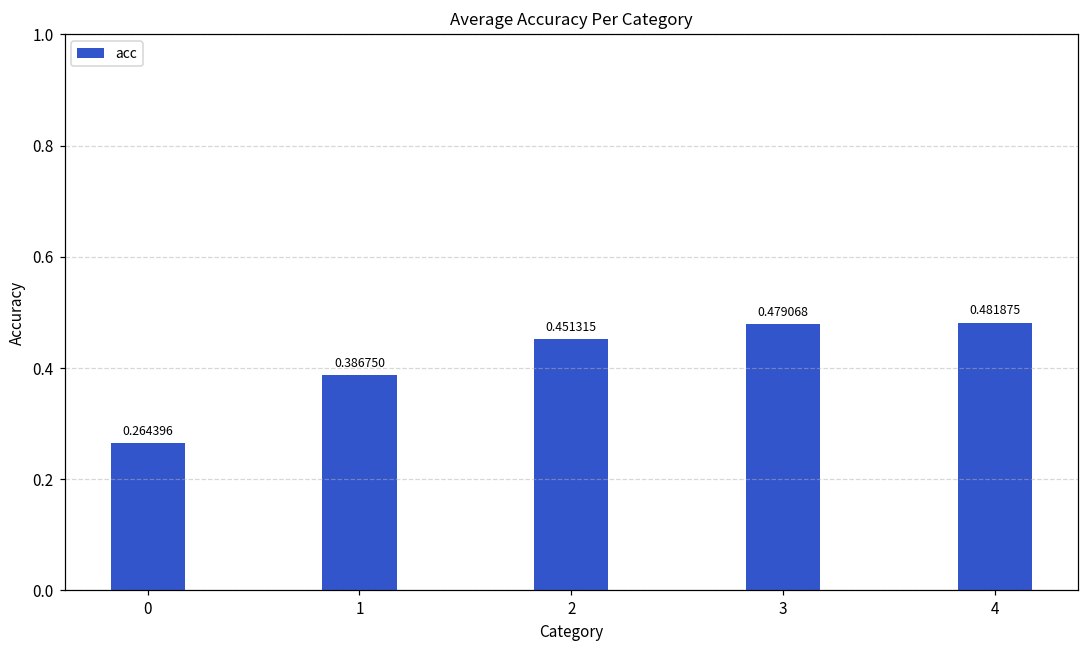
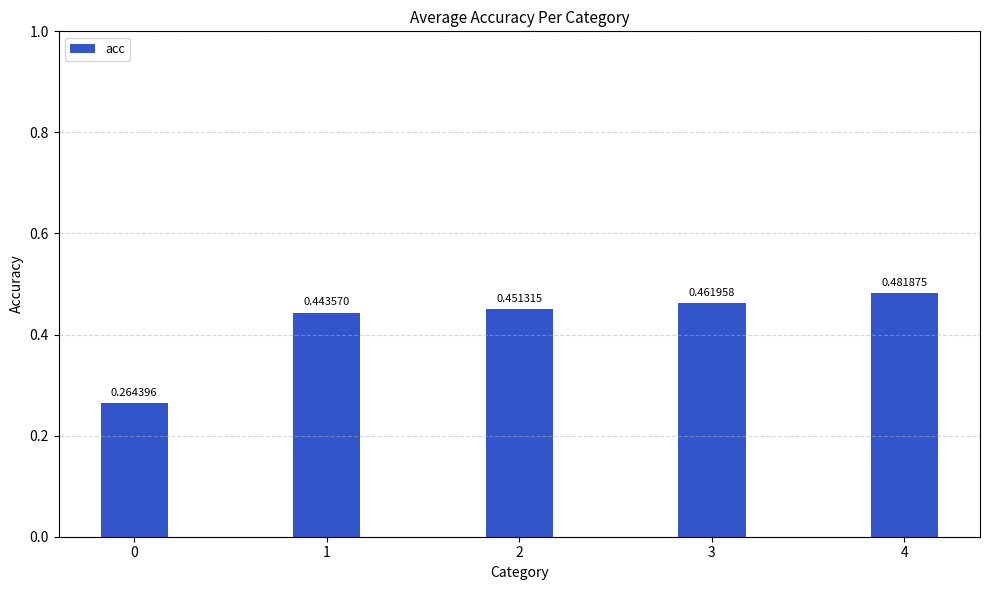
1: 0.386750 -> 0.443570
3: 0.479068 -> 0.461958
